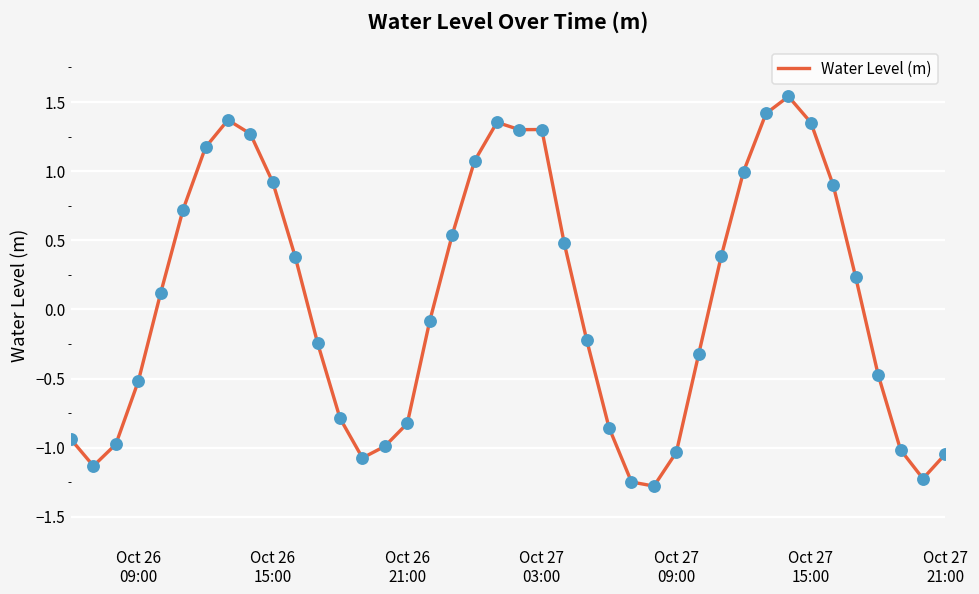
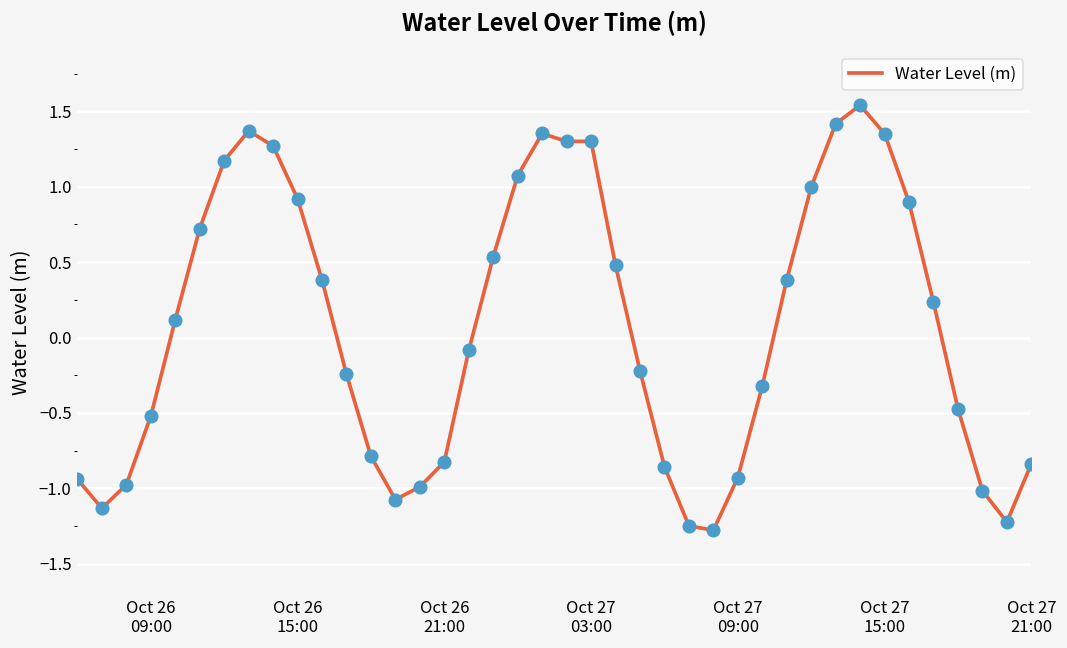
Oct 27 09:00: -1.03 -> -0.93
Oct 27 21:00: -1.05 -> -0.84
